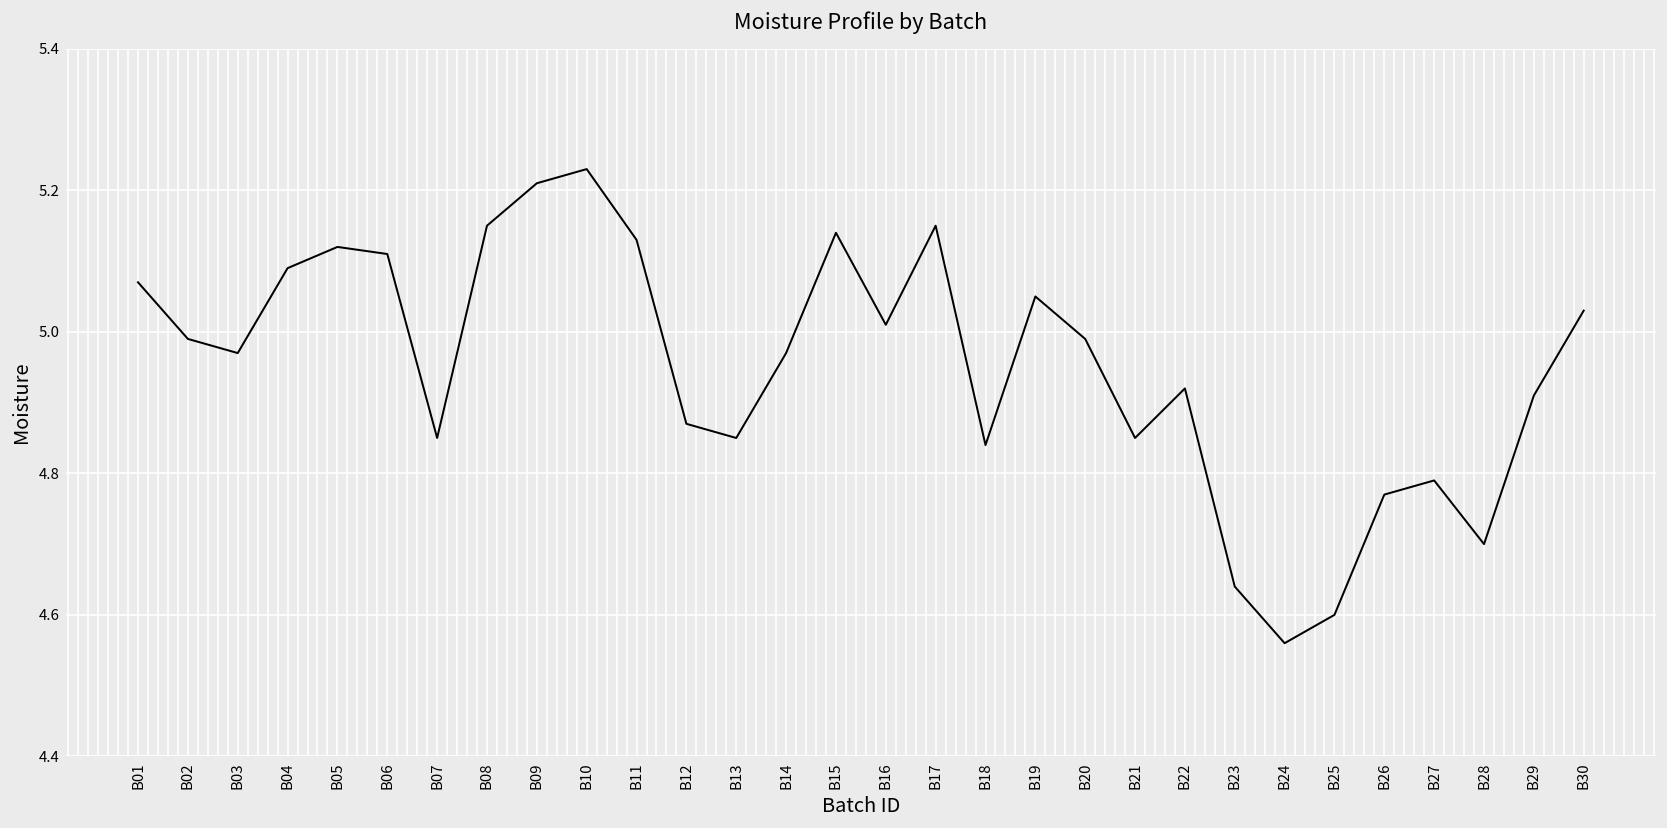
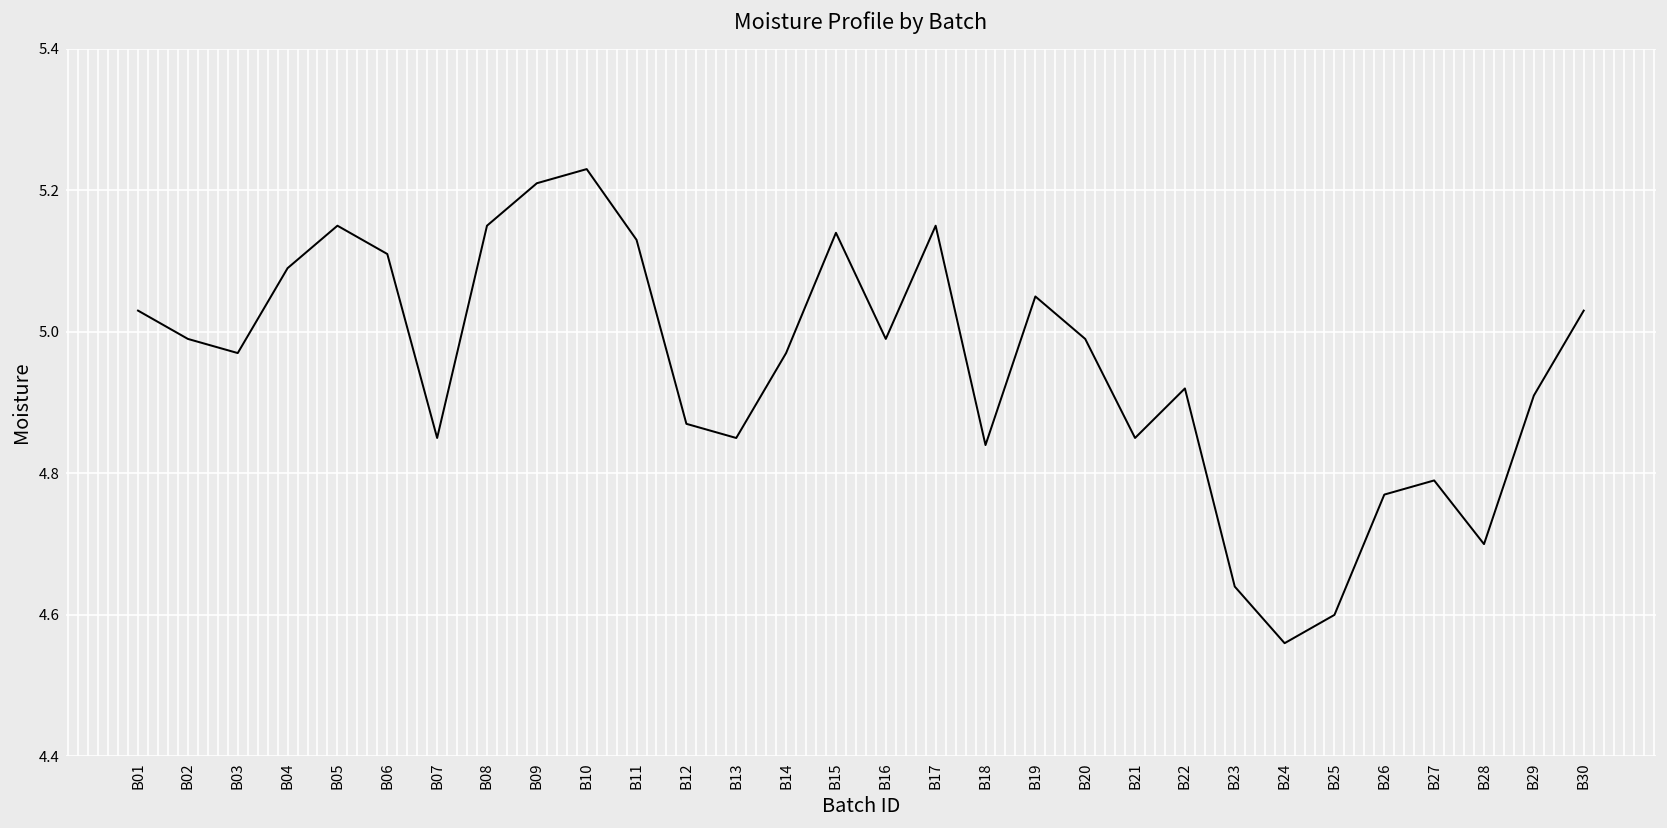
B01: 5.07 -> 5.03
B05: 5.12 -> 5.15
B16: 5.01 -> 4.99
